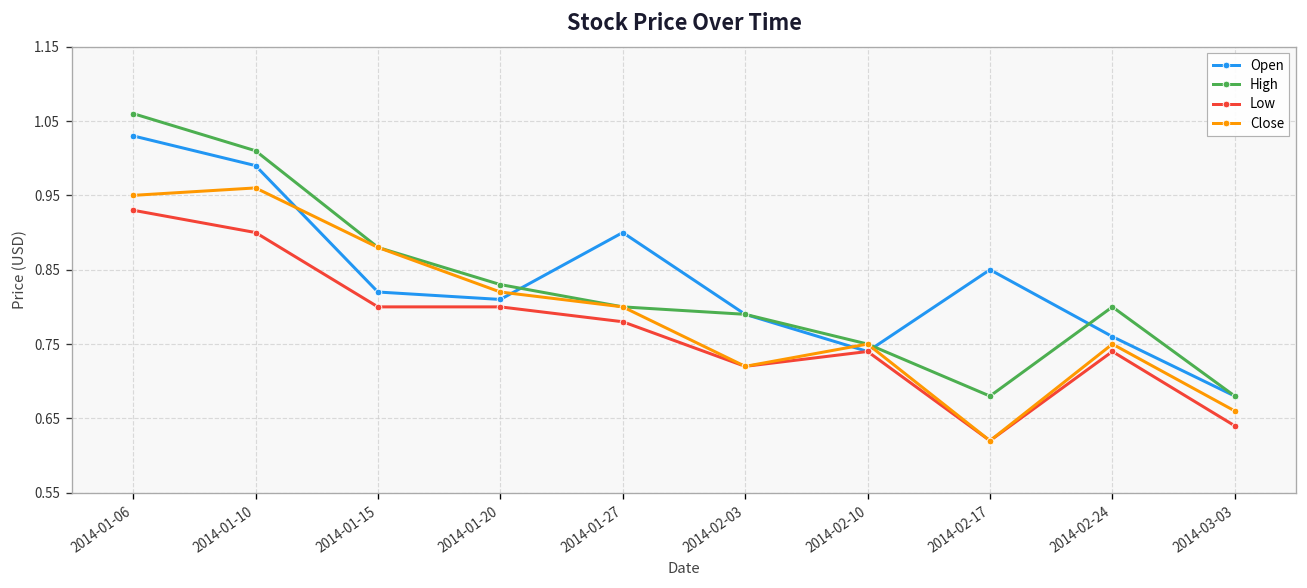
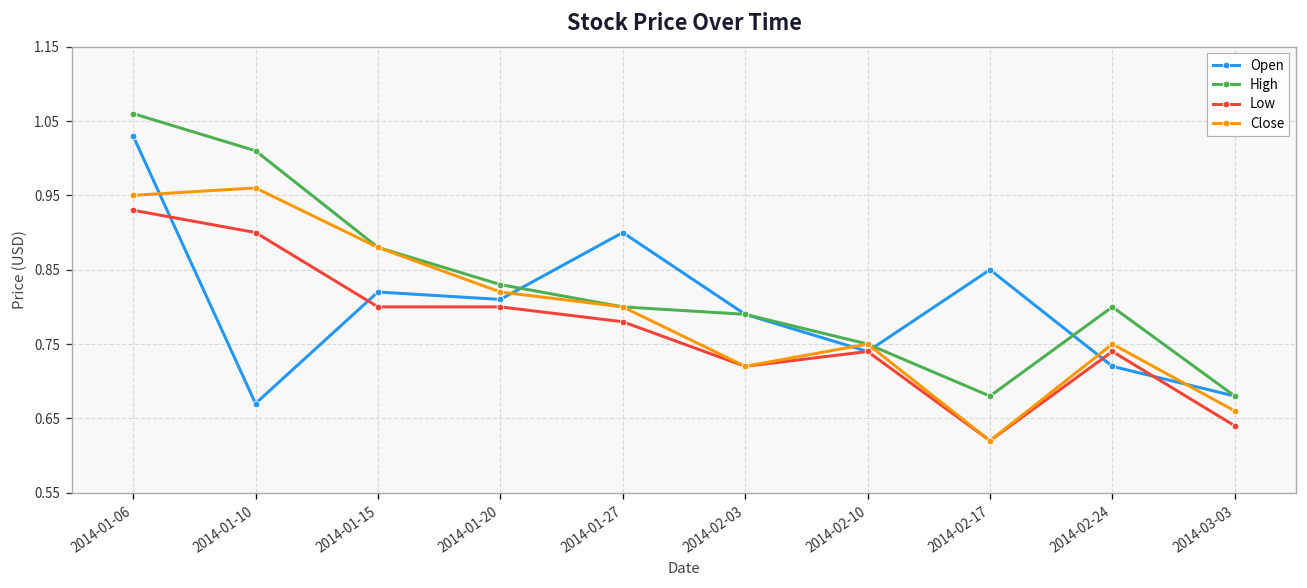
Open, 2014-01-10: 0.99 -> 0.67
Open, 2014-02-24: 0.76 -> 0.72
